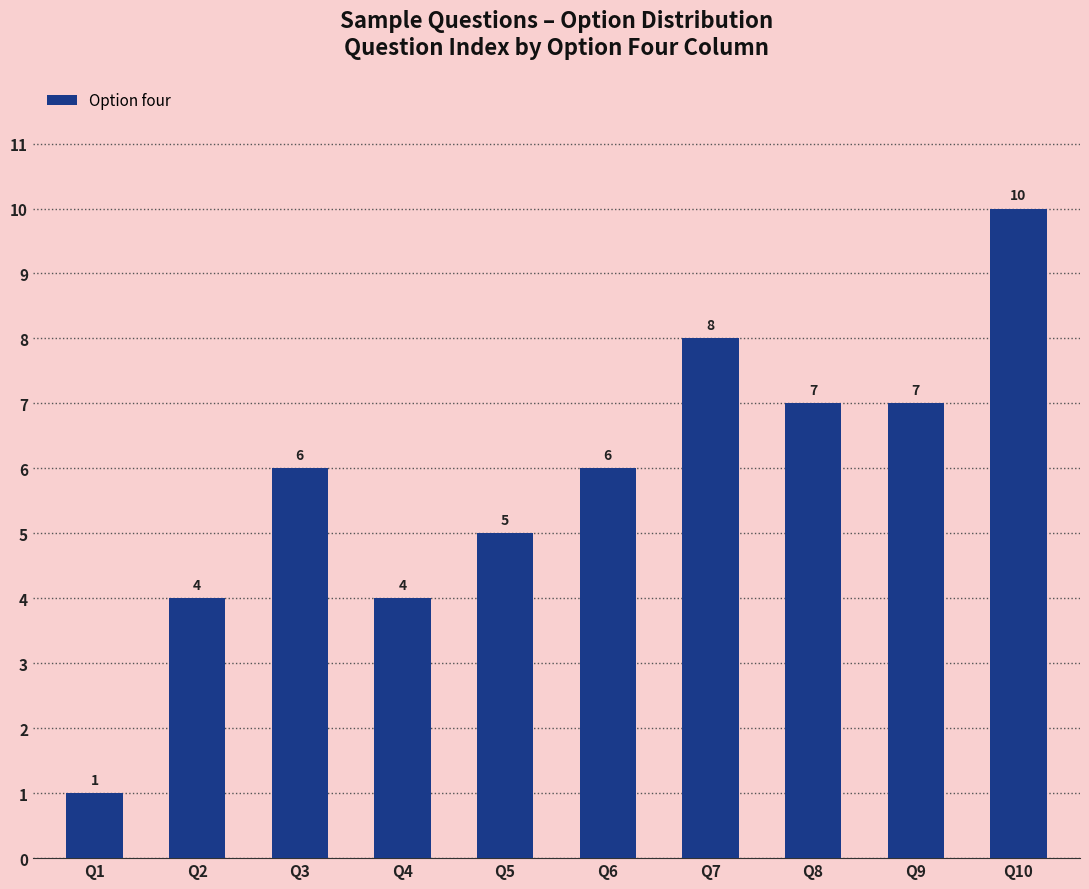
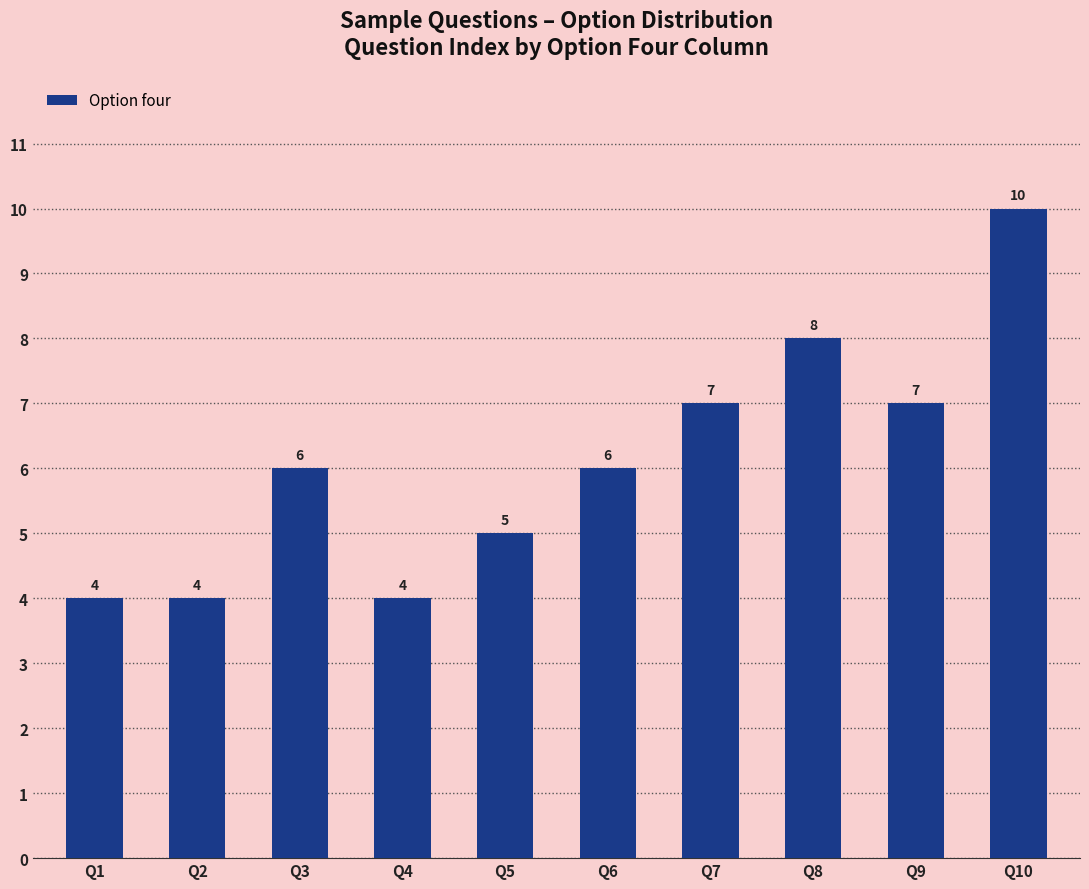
Q1: 1 -> 4
Q7: 8 -> 7
Q8: 7 -> 8
